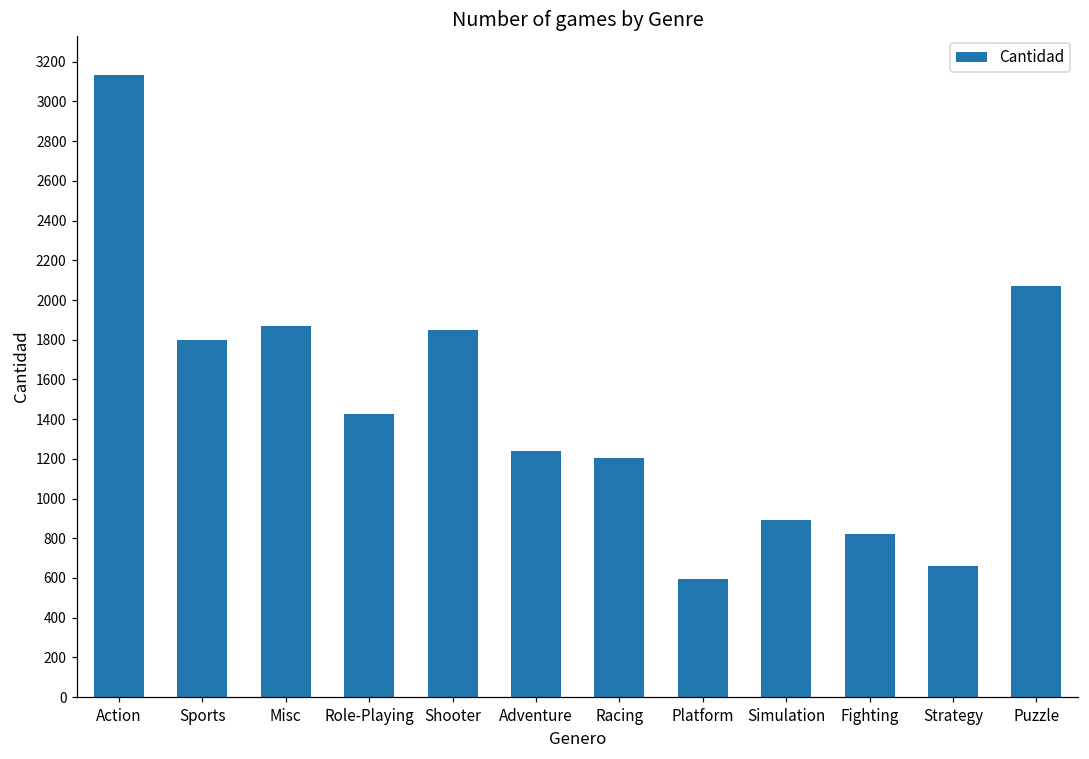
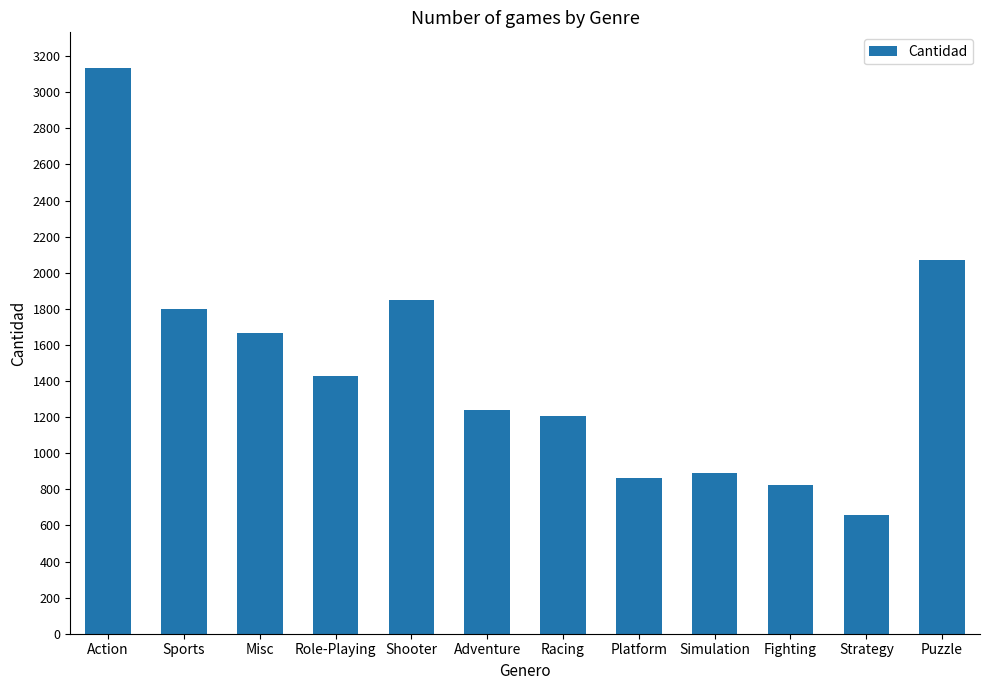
Misc: 1870 -> 1670
Platform: 600 -> 870
